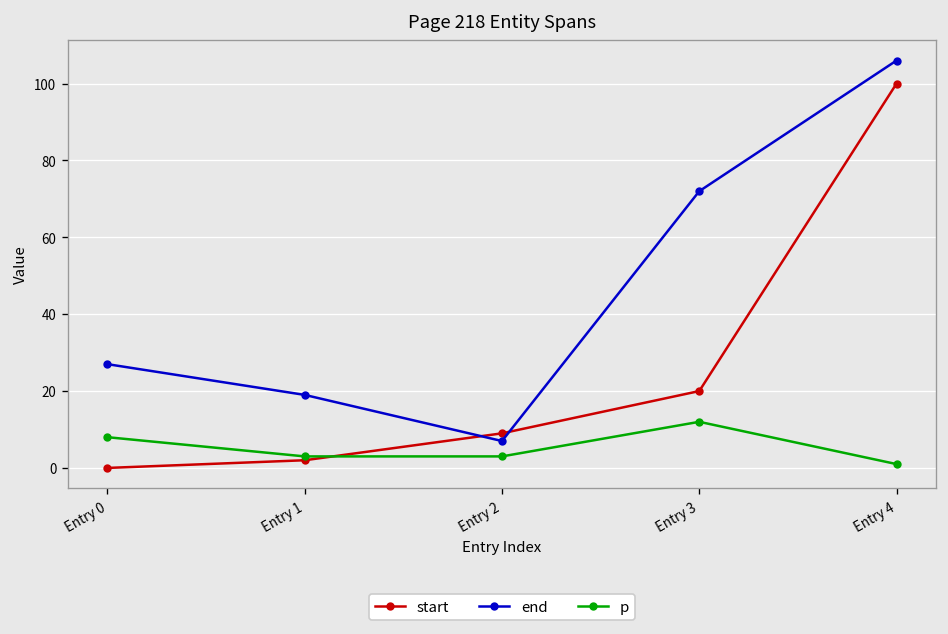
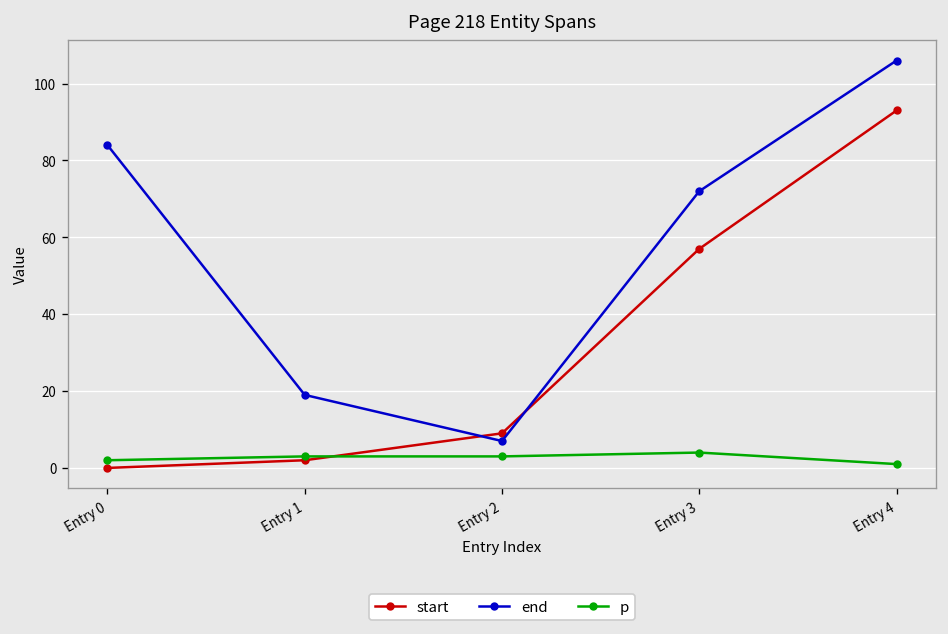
end, Entry 0: 27 -> 84
p, Entry 0: 8 -> 2
start, Entry 3: 20 -> 57
p, Entry 3: 12 -> 4
start, Entry 4: 100 -> 93
